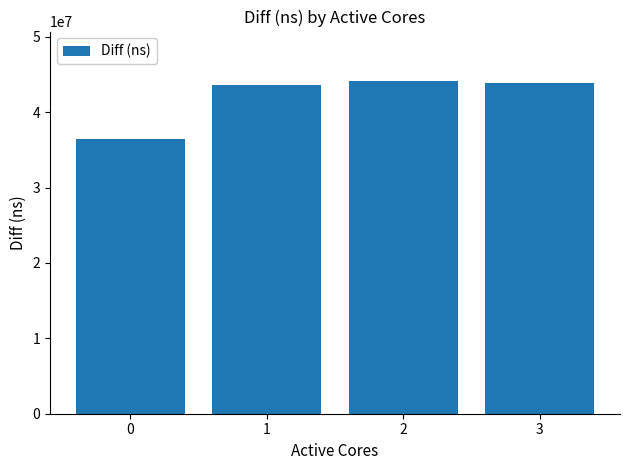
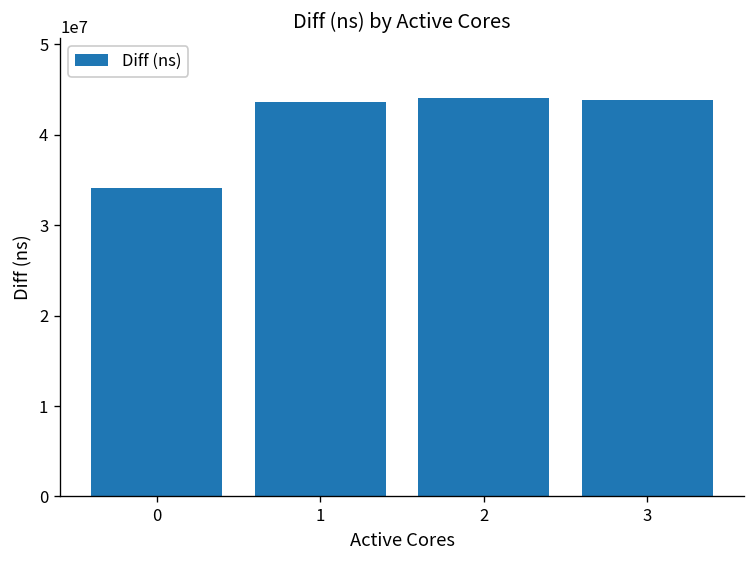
0: 36000000 -> 34000000
